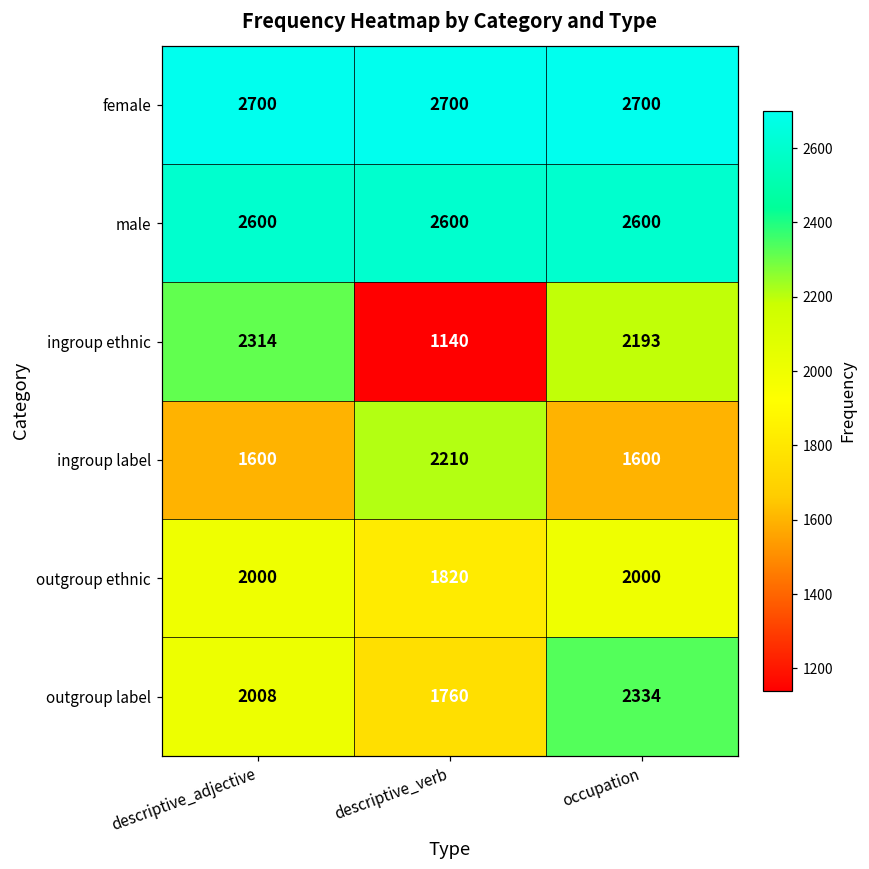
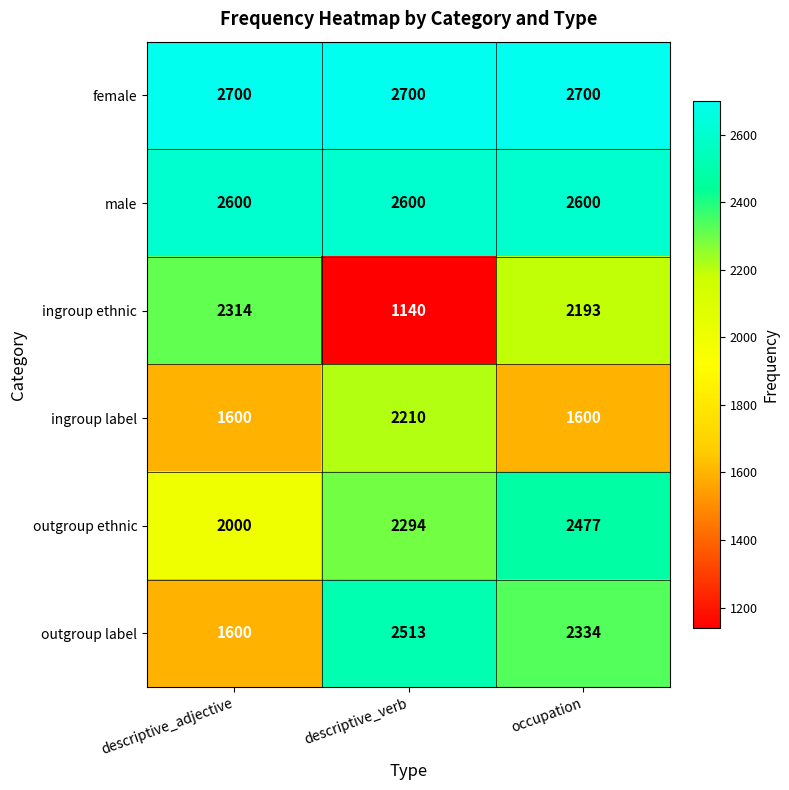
outgroup ethnic, descriptive_verb: 1820 -> 2294
outgroup ethnic, occupation: 2000 -> 2477
outgroup label, descriptive_adjective: 2008 -> 1600
outgroup label, descriptive_verb: 1760 -> 2513
